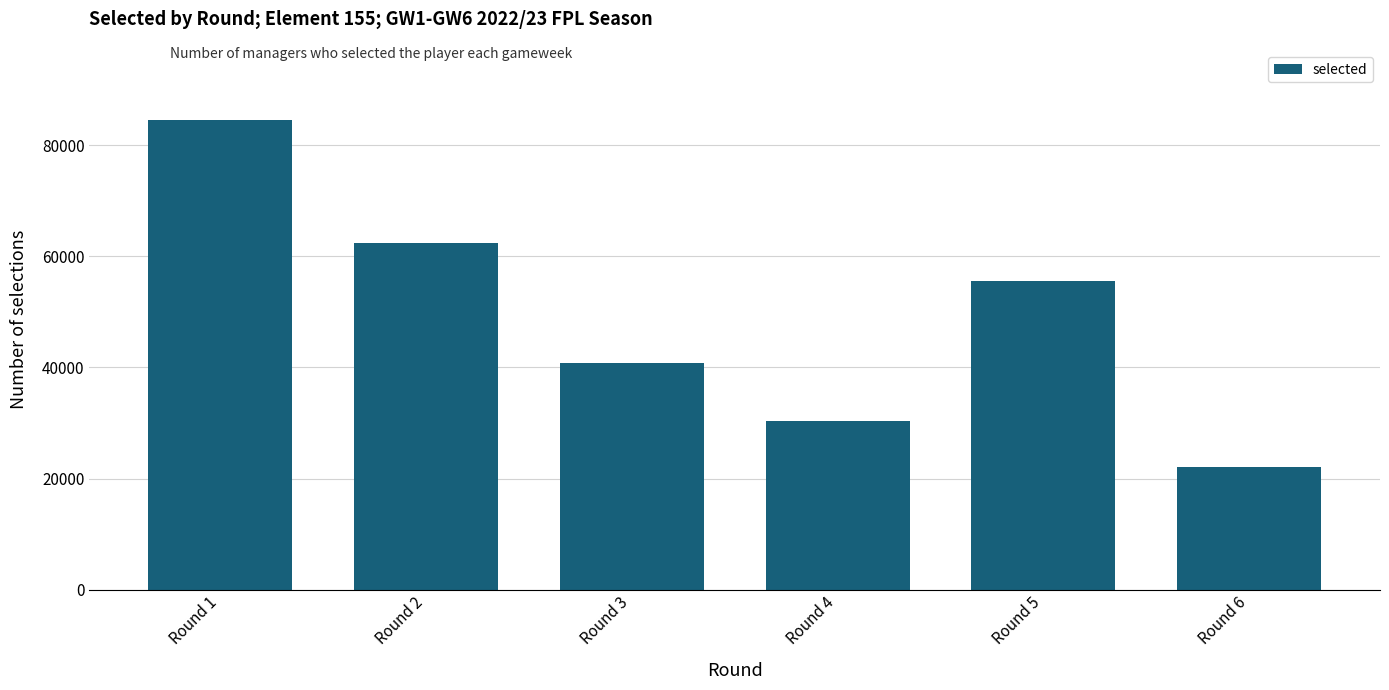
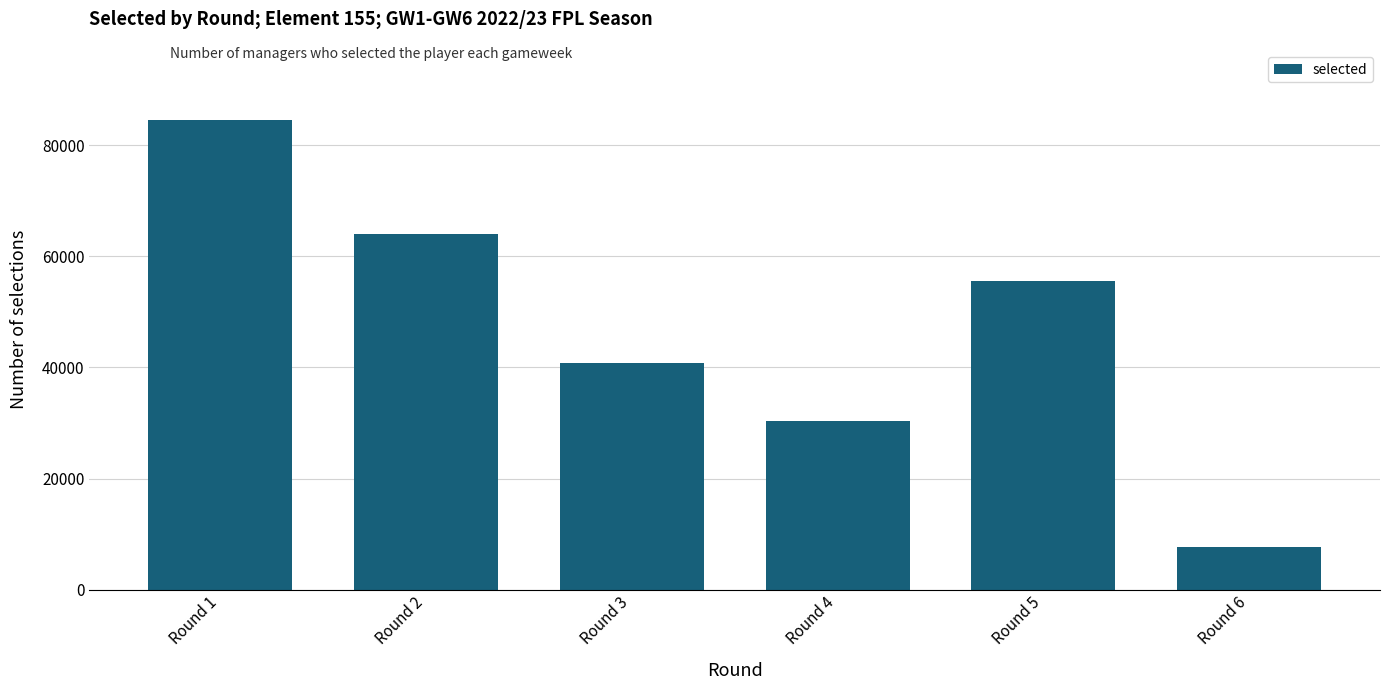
Round 2: 62000 -> 64000
Round 6: 22000 -> 8000
